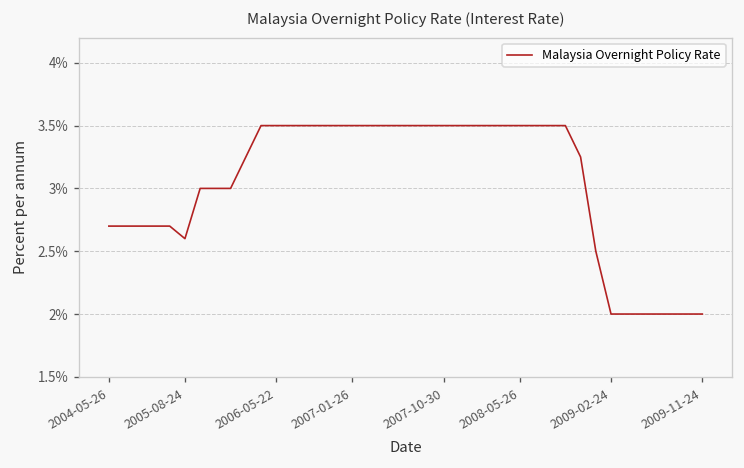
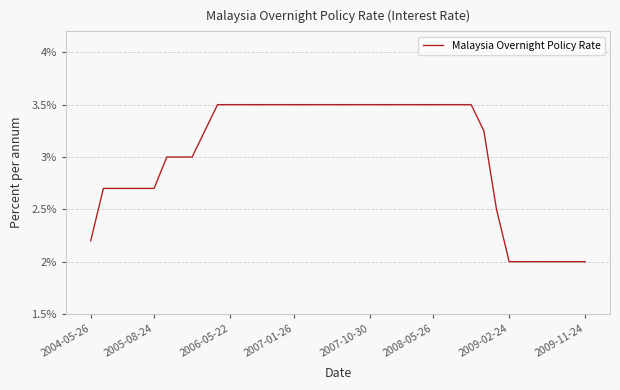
2004-05-26: 2.7% -> 2.2%
2005-08-24: 2.6% -> 2.7%
